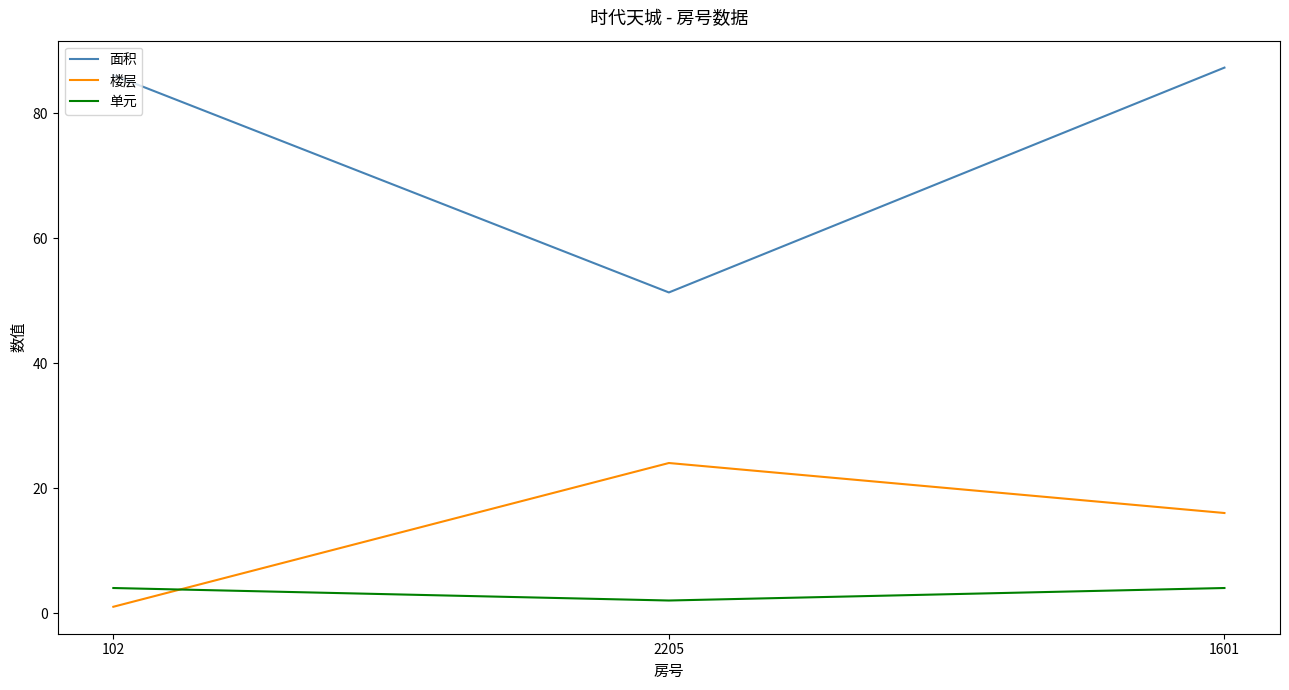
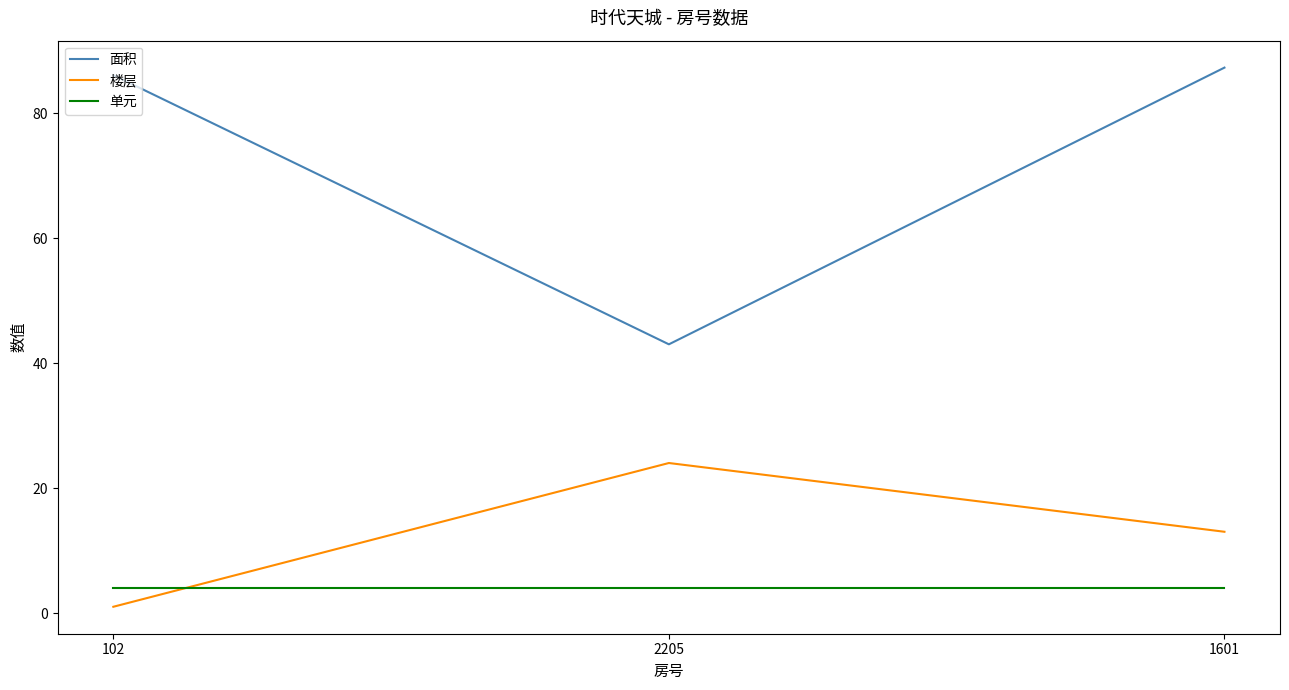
面积, 2205: 51 -> 43
单元, 2205: 2 -> 4
楼层, 1601: 16 -> 13
